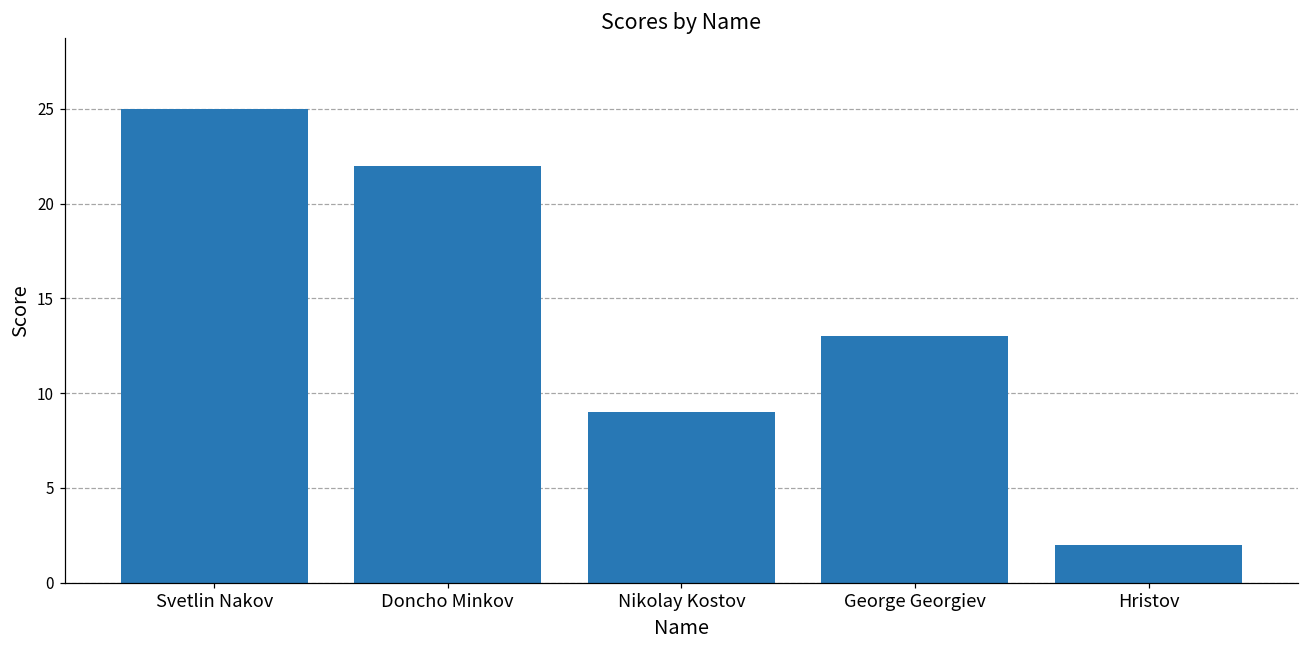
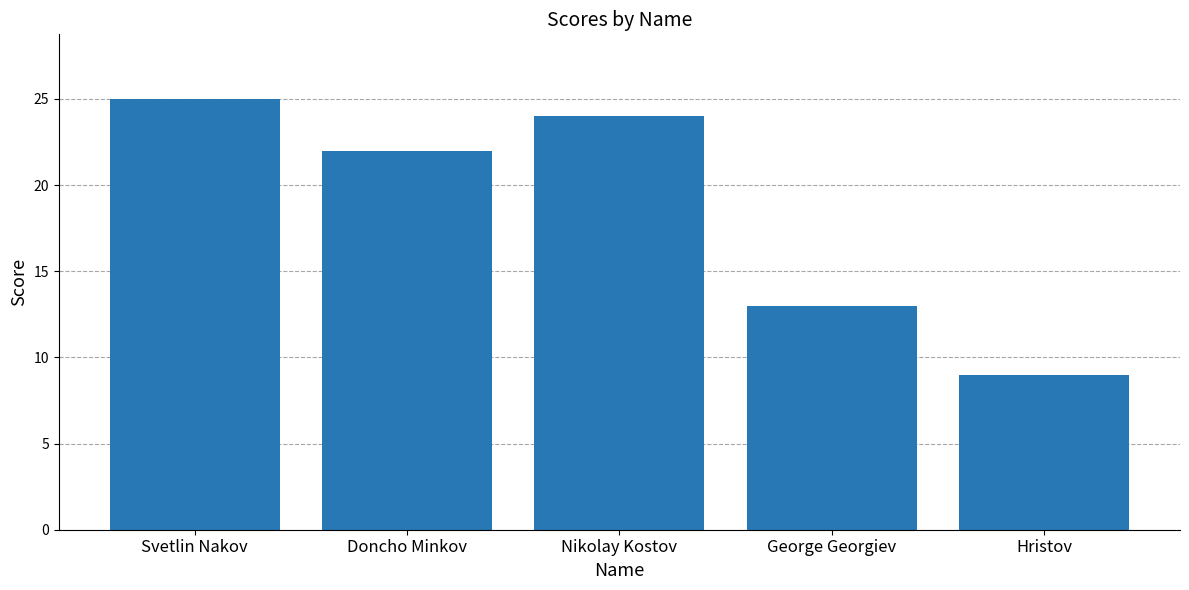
Nikolay Kostov: 9 -> 24
Hristov: 2 -> 9
